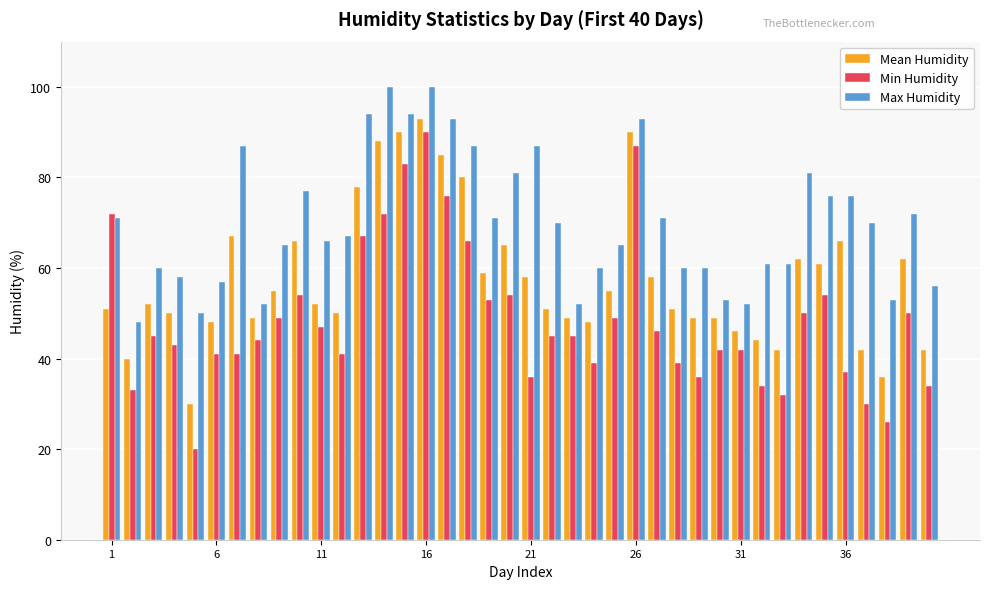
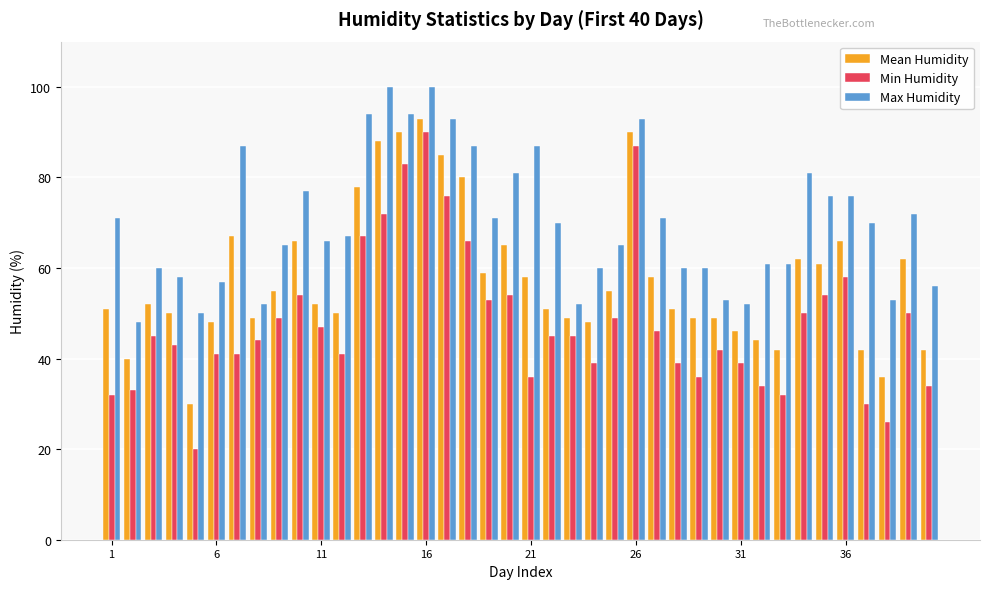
Min Humidity, 1: 72 -> 32
Min Humidity, 31: 42 -> 39
Min Humidity, 36: 37 -> 58
